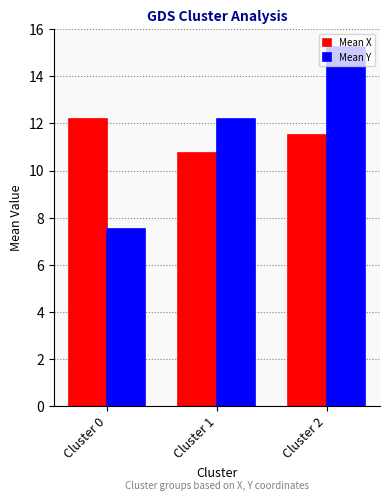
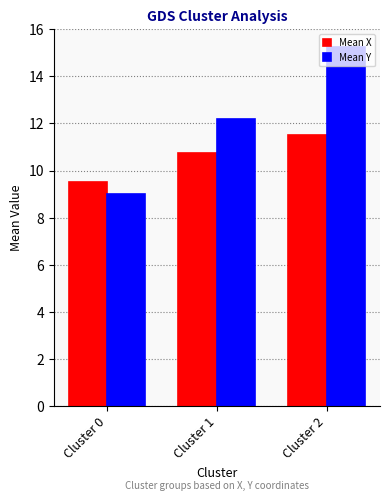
Mean X, Cluster 0: 12.2 -> 9.5
Mean Y, Cluster 0: 7.5 -> 9.0
